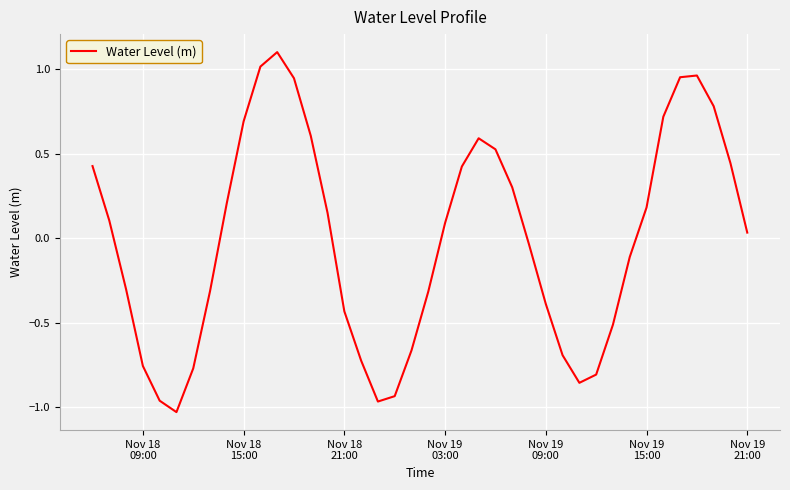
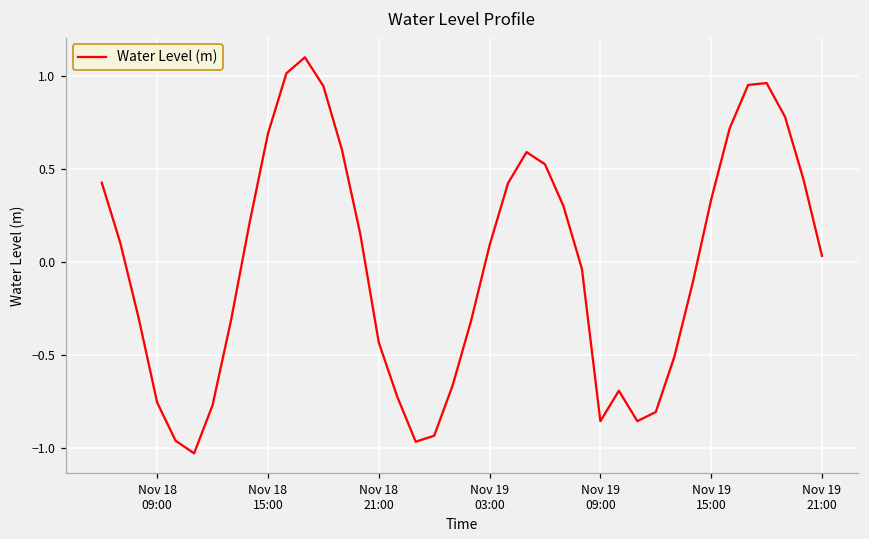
Nov 19 09:00: -0.39 -> -0.86
Nov 19 15:00: 0.18 -> 0.34
